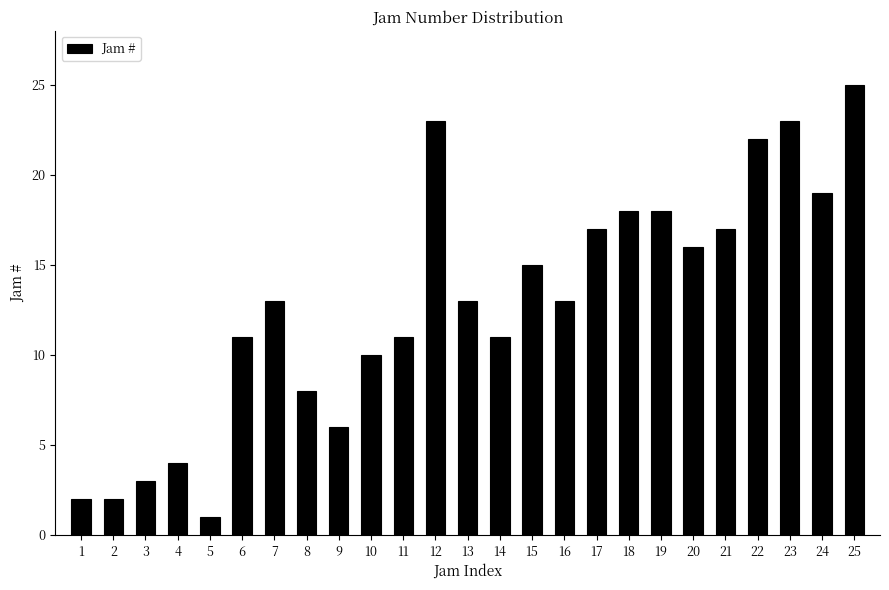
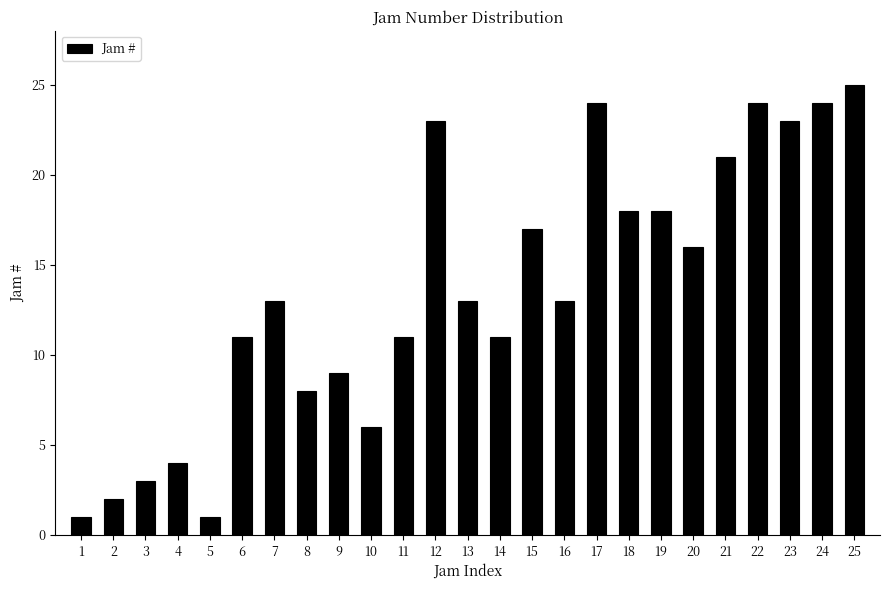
1: 2 -> 1
9: 6 -> 9
10: 10 -> 6
15: 15 -> 17
17: 17 -> 24
21: 17 -> 21
22: 22 -> 24
24: 19 -> 24
